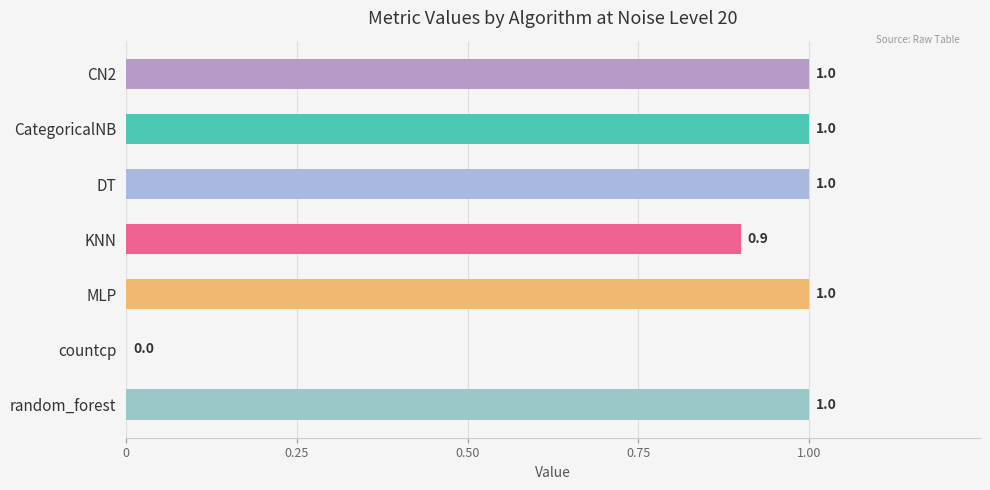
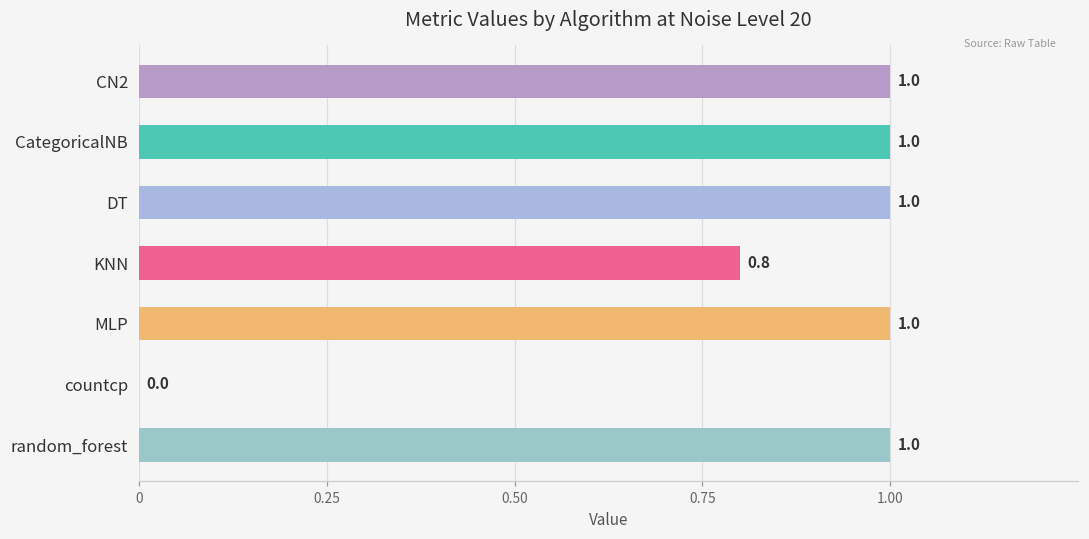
KNN: 0.9 -> 0.8
